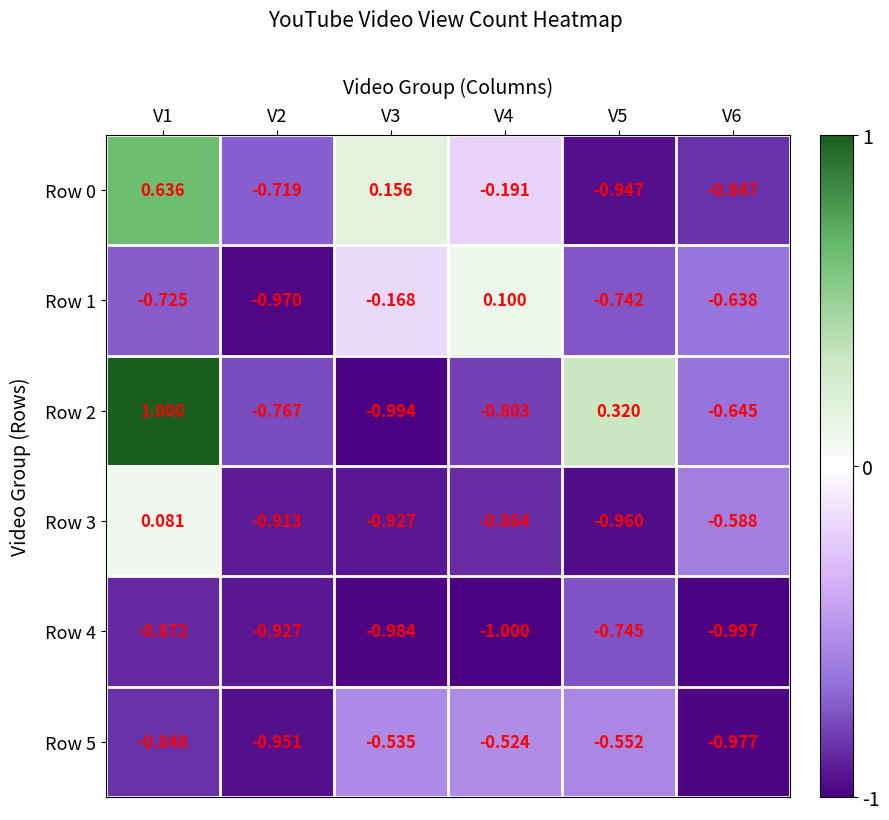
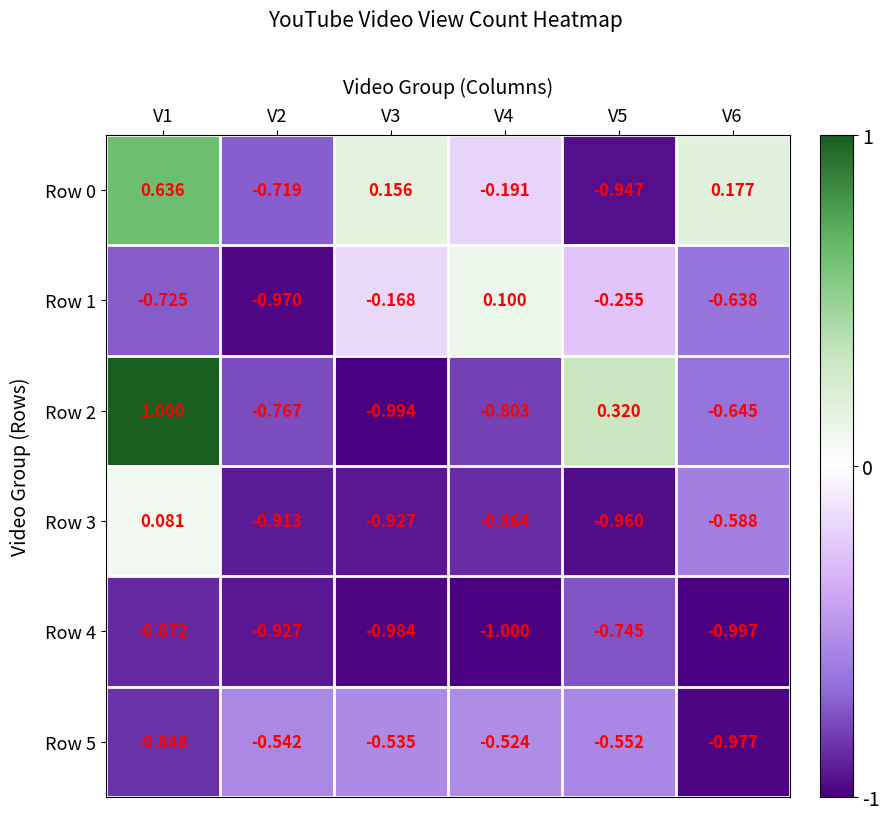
Row 0, V6: -0.847 -> 0.177
Row 1, V5: -0.742 -> -0.255
Row 5, V2: -0.951 -> -0.542
